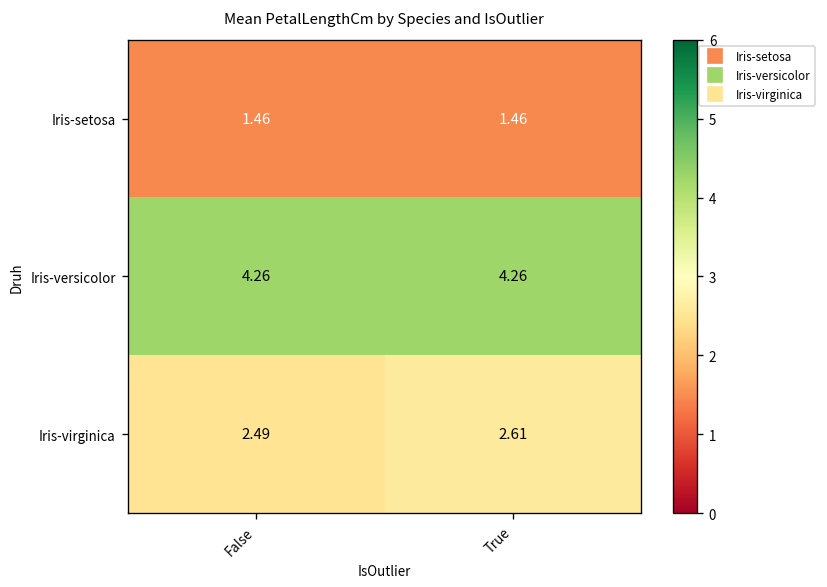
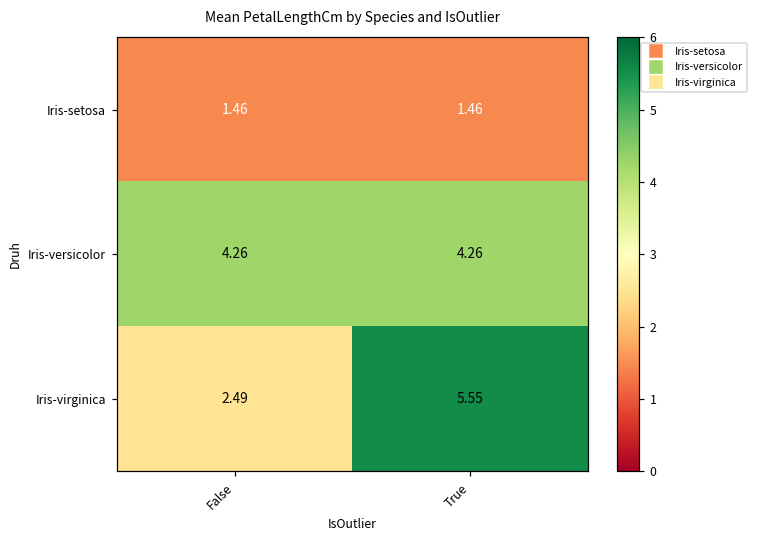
Iris-virginica, True: 2.61 -> 5.55
